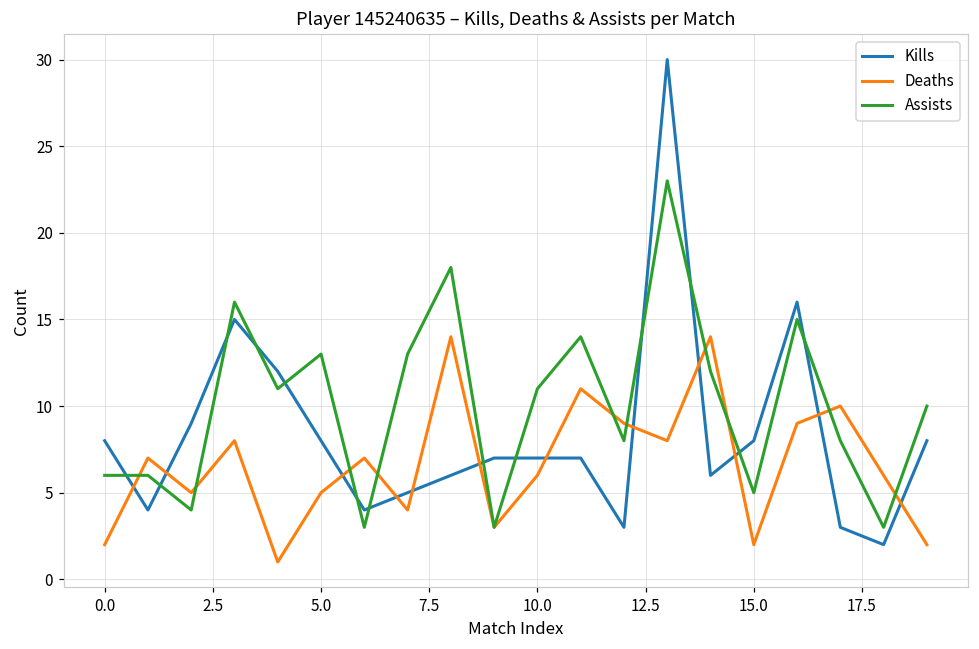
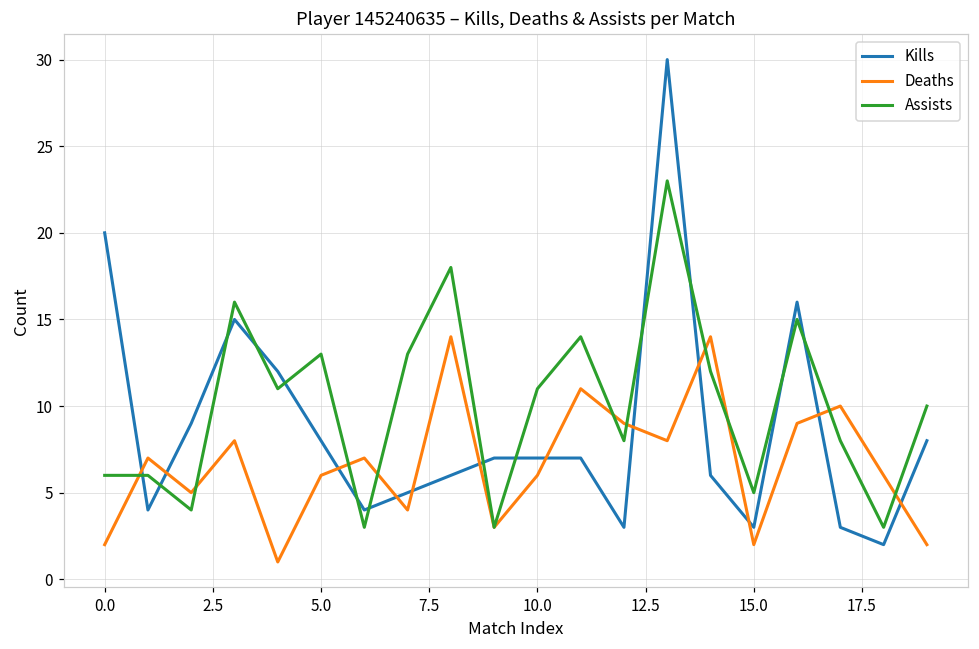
Kills, 0.0: 8 -> 20
Deaths, 5.0: 5 -> 6
Kills, 15.0: 8 -> 3
